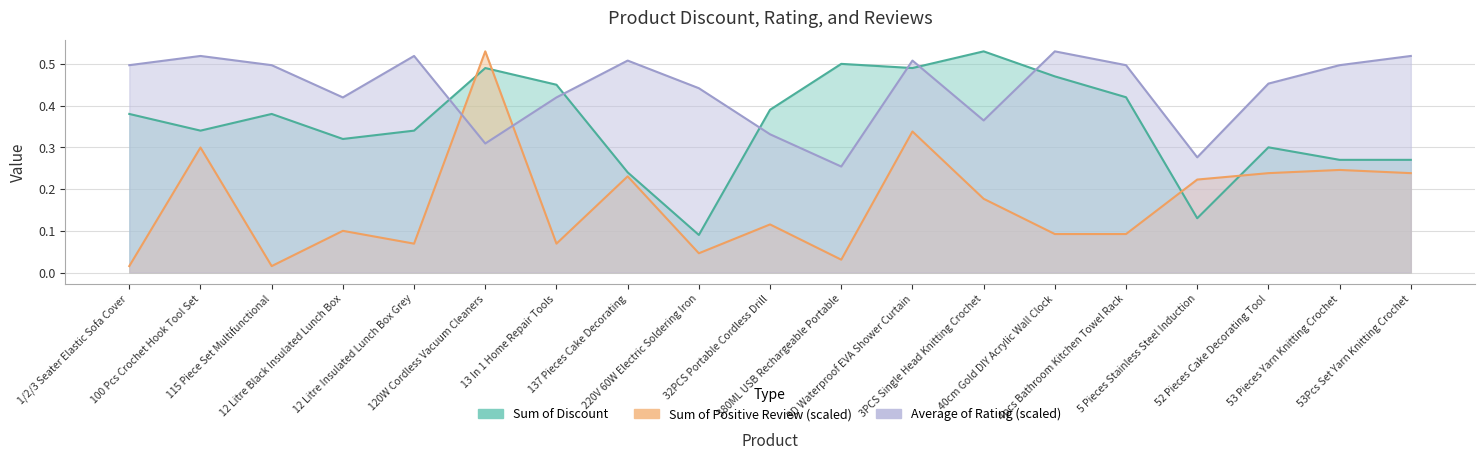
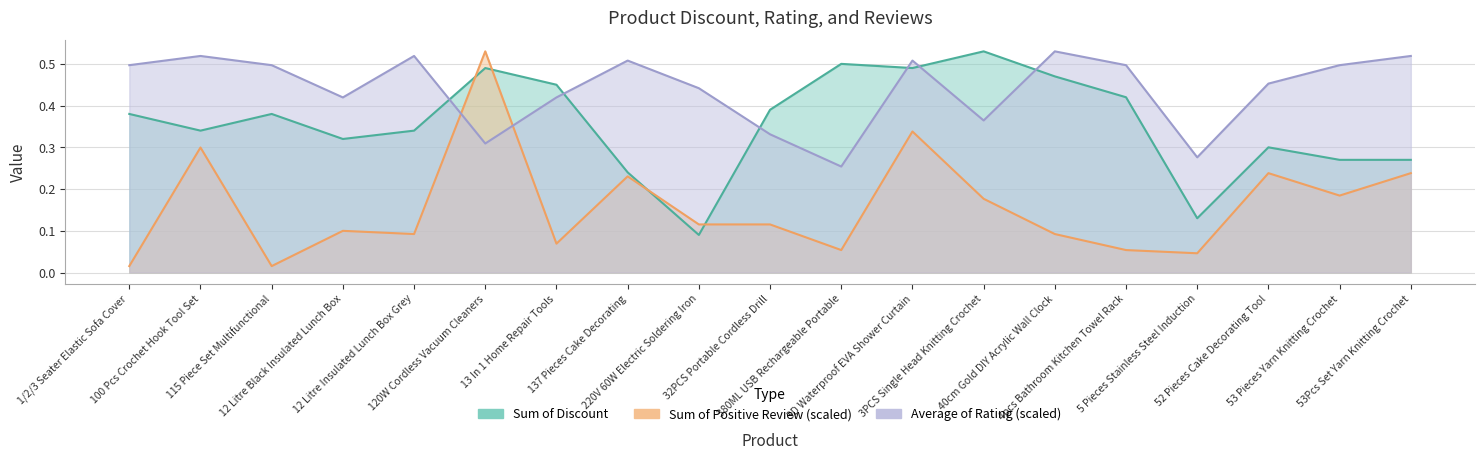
Sum of Positive Review (scaled), 12 Litre Insulated Lunch Box Grey: 0.07 -> 0.09
Sum of Positive Review (scaled), 220V 60W Electric Soldering Iron: 0.05 -> 0.12
Sum of Positive Review (scaled), 380ML USB Rechargeable Portable: 0.03 -> 0.05
Sum of Positive Review (scaled), 4pcs Bathroom Kitchen Towel Rack: 0.09 -> 0.05
Sum of Positive Review (scaled), 5 Pieces Stainless Steel Induction: 0.22 -> 0.05
Sum of Positive Review (scaled), 53 Pieces Yarn Knitting Crochet: 0.25 -> 0.18
